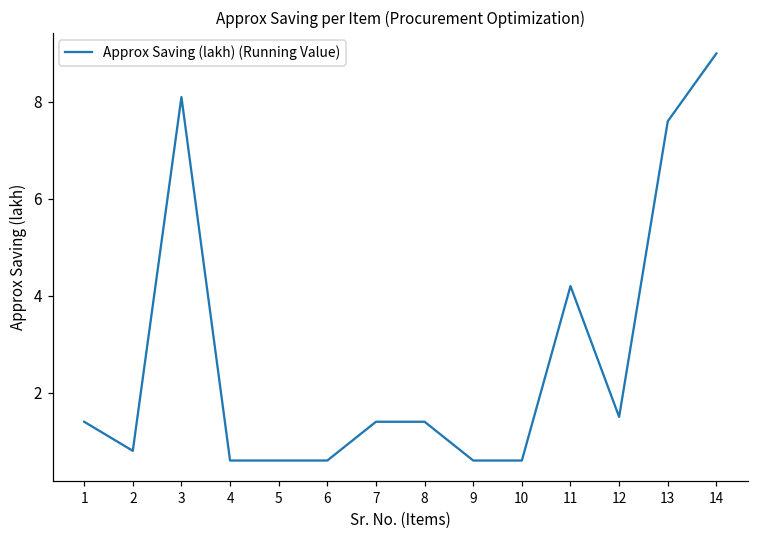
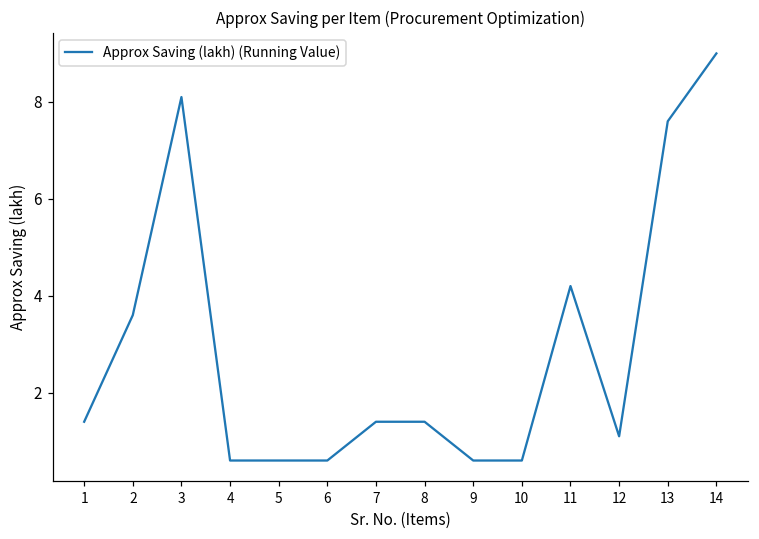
2: 0.8 -> 3.6
12: 1.5 -> 1.1
